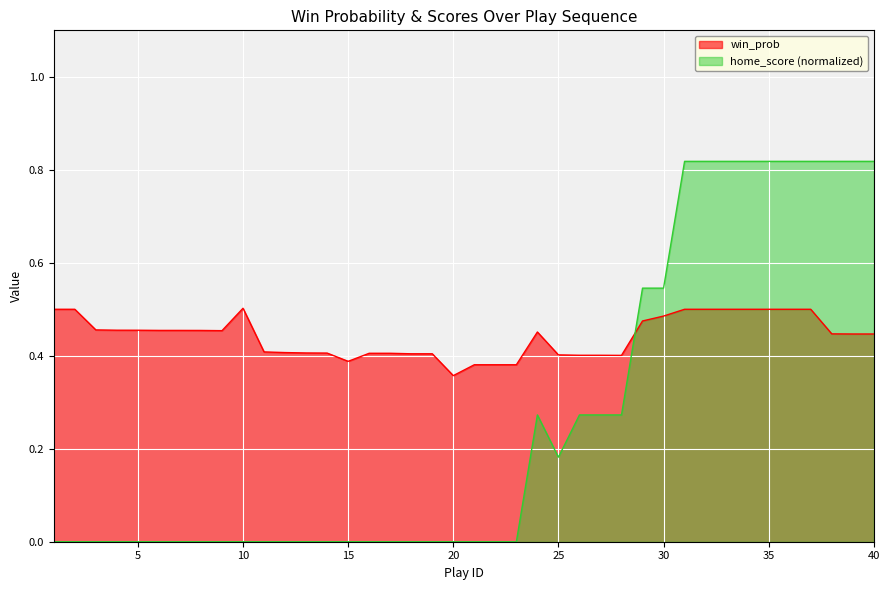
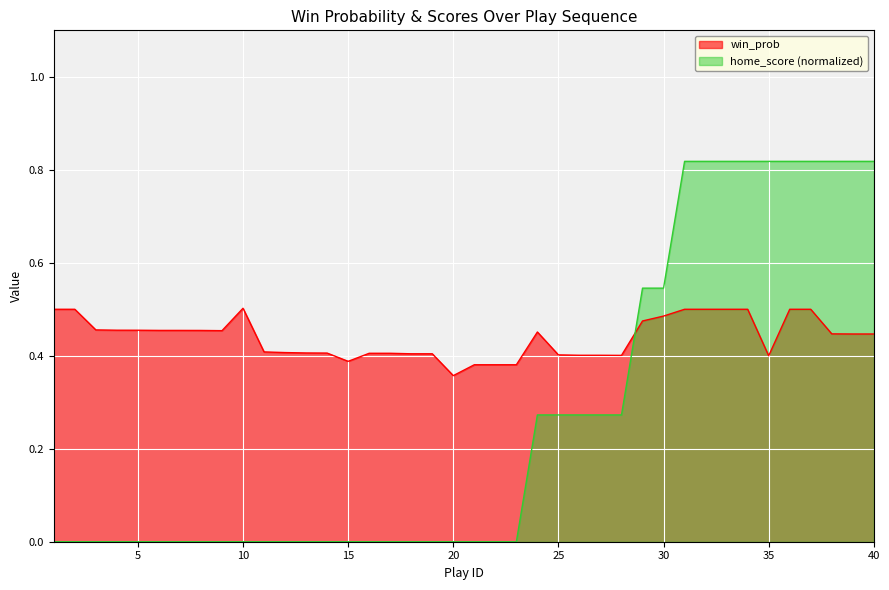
home_score (normalized), 25: 0.18 -> 0.27
win_prob, 35: 0.5 -> 0.4
